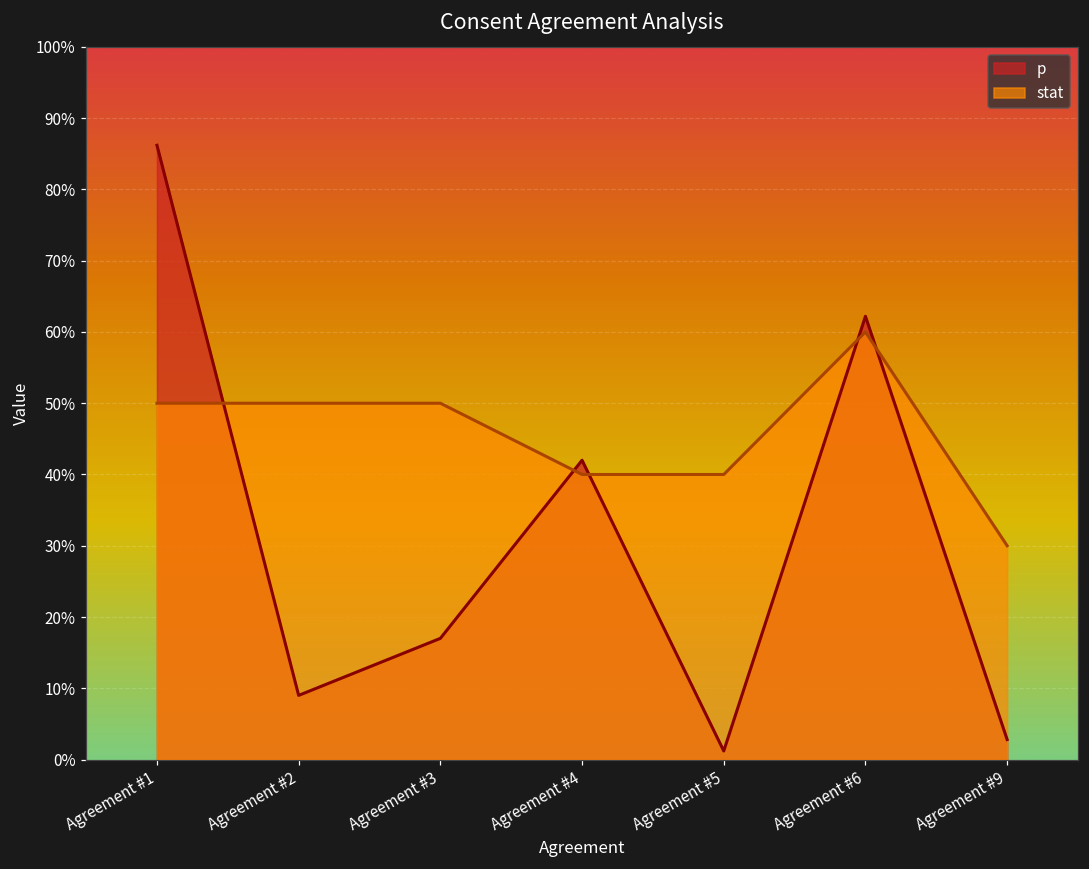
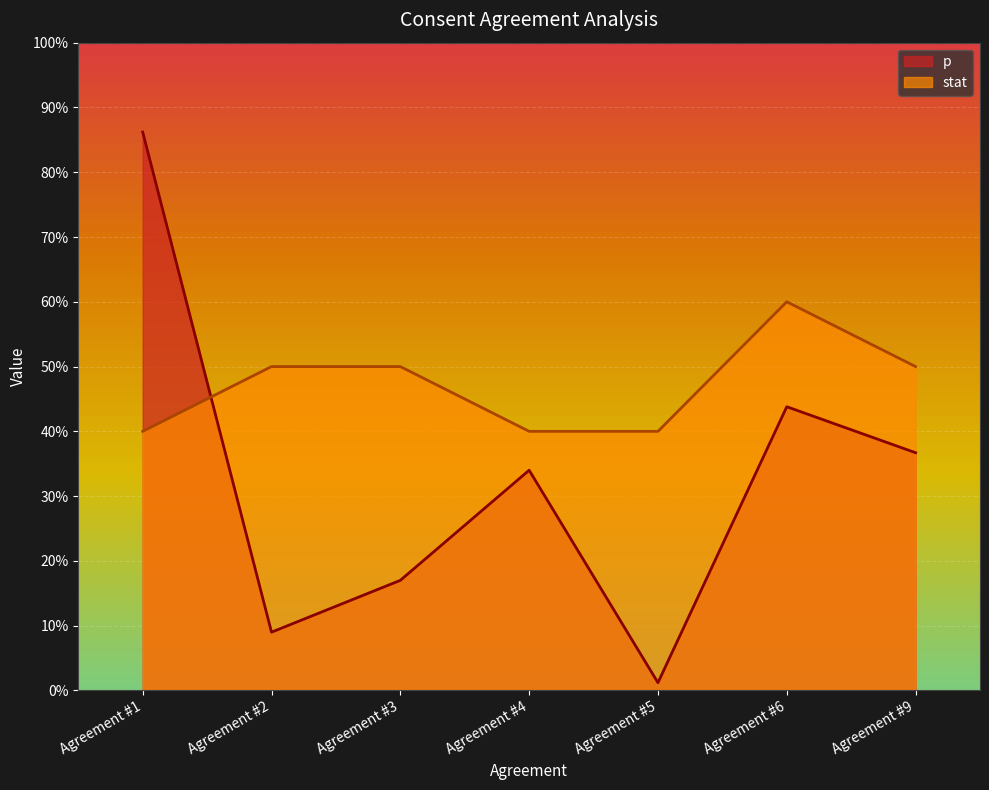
stat, Agreement #1: 50% -> 40%
p, Agreement #4: 42% -> 34%
p, Agreement #6: 62% -> 44%
p, Agreement #9: 3% -> 37%
stat, Agreement #9: 30% -> 50%
